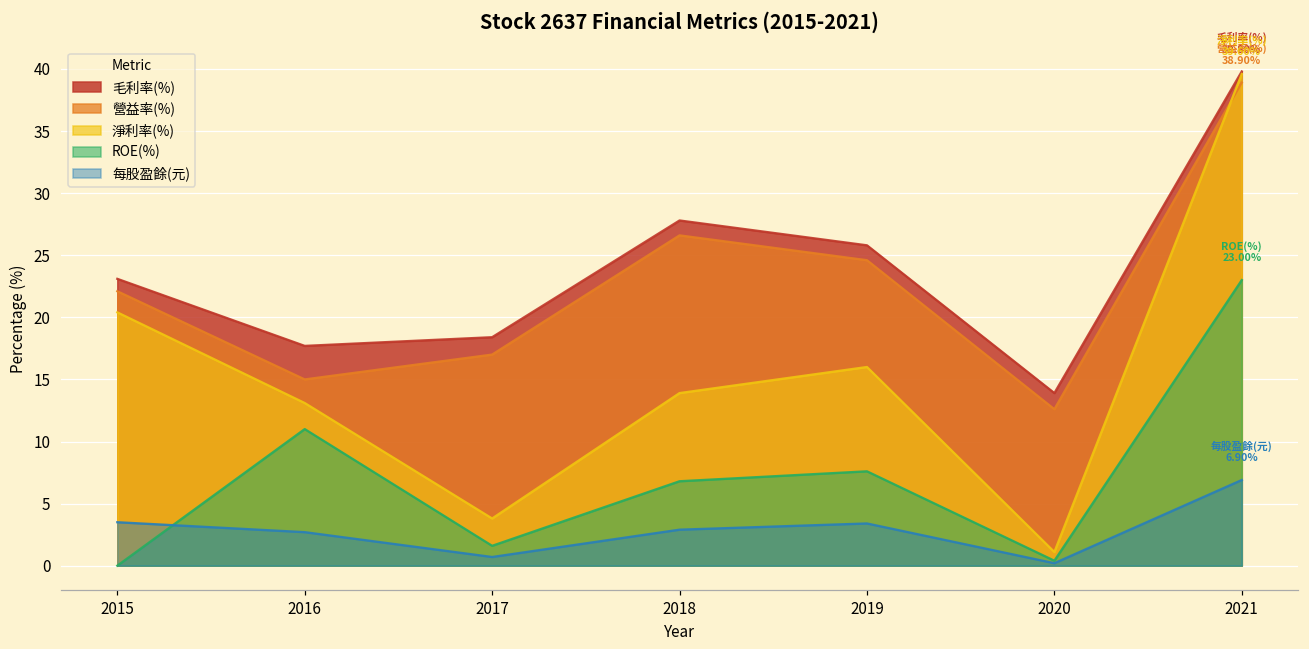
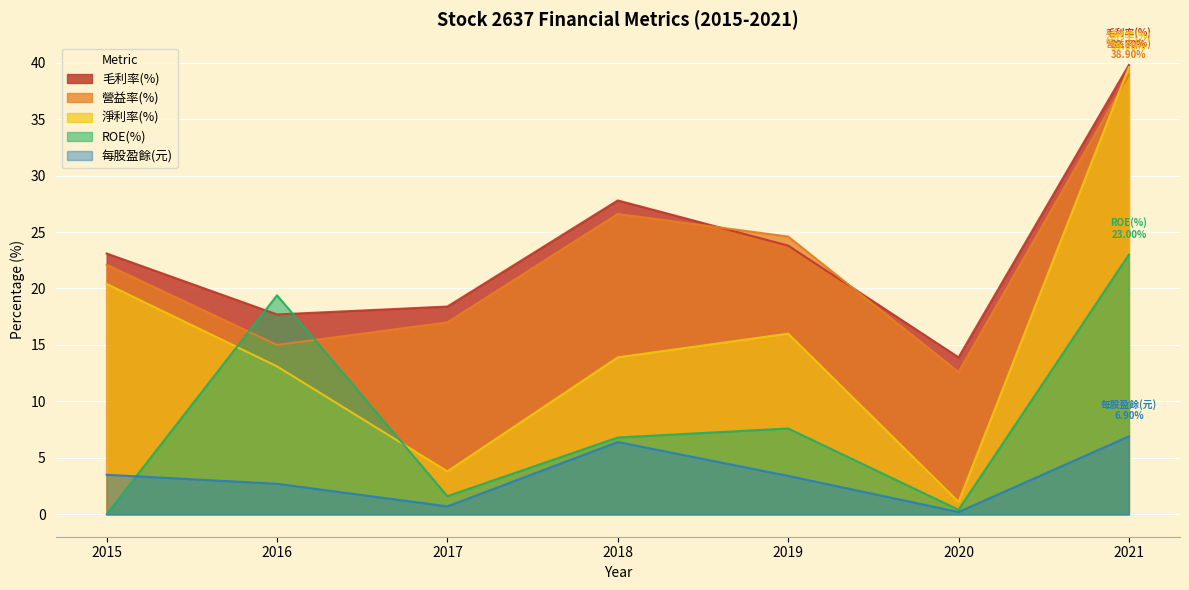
ROE(%), 2016: 11.0 -> 19.4
每股盈餘(元), 2018: 2.9 -> 6.4
毛利率(%), 2019: 25.8 -> 23.8
